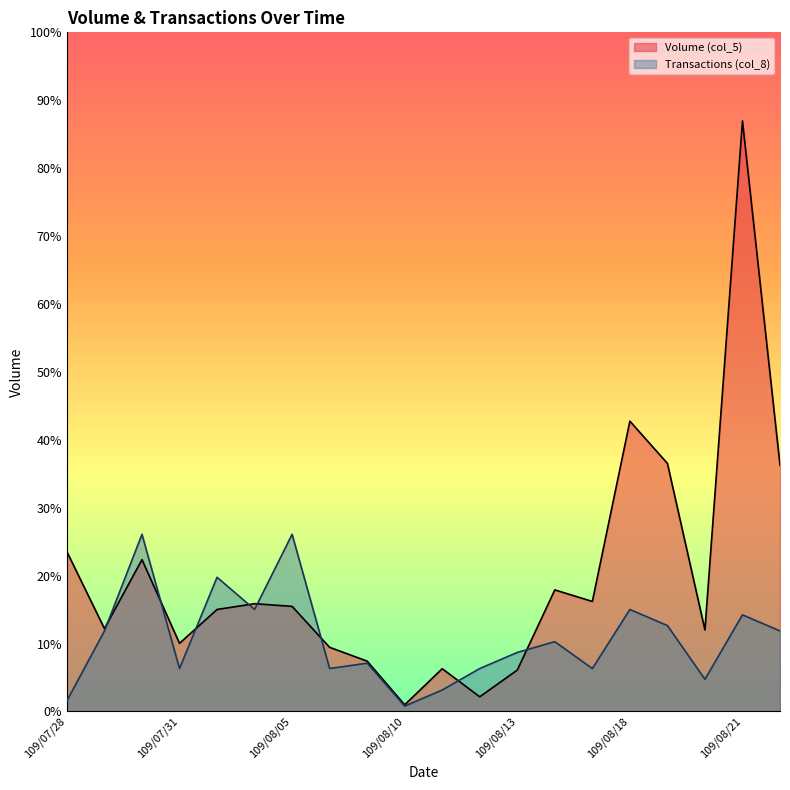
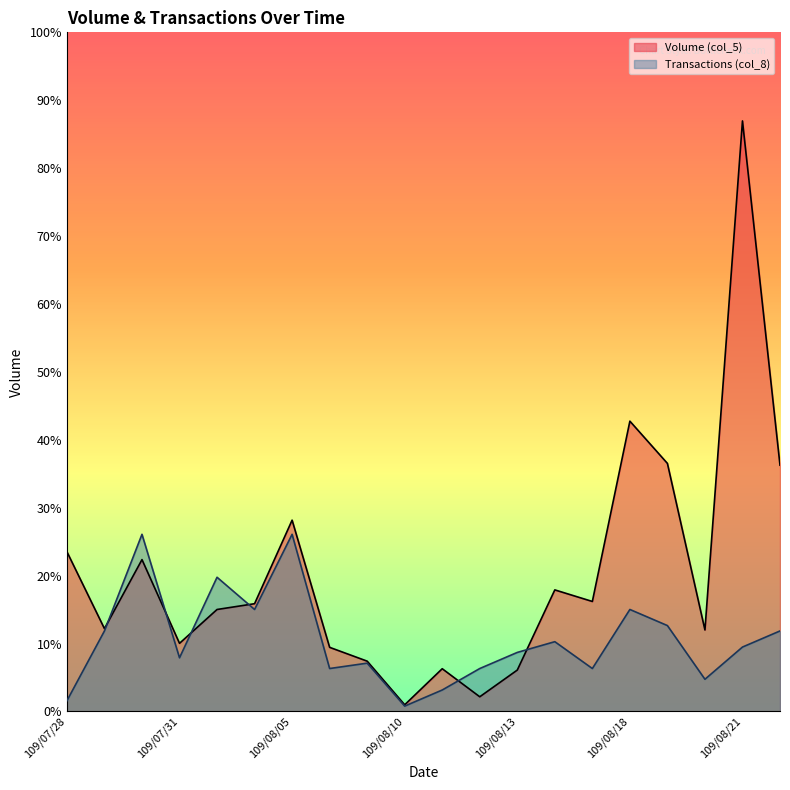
Transactions (col_8), 109/07/31: 6% -> 8%
Volume (col_5), 109/08/05: 15% -> 28%
Transactions (col_8), 109/08/21: 14% -> 9%
